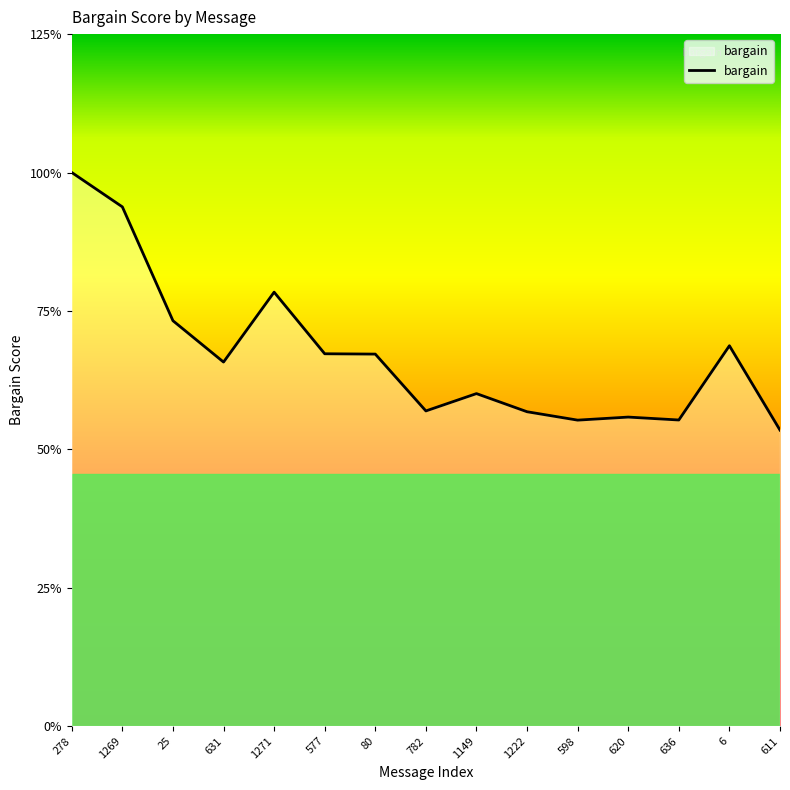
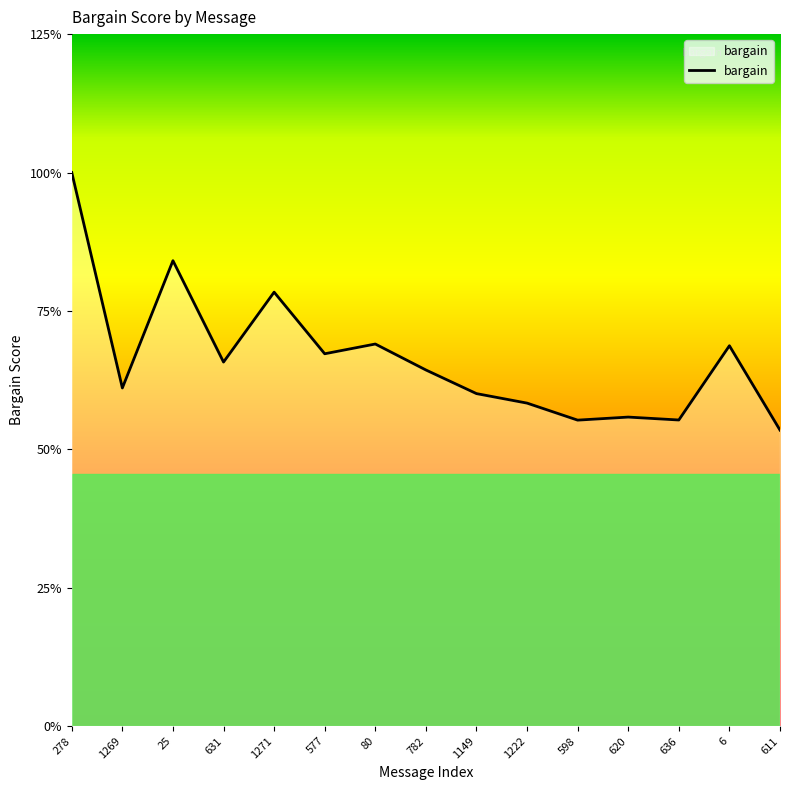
1269: 94% -> 61%
25: 73% -> 84%
80: 67% -> 69%
782: 57% -> 64%
1222: 57% -> 58%
